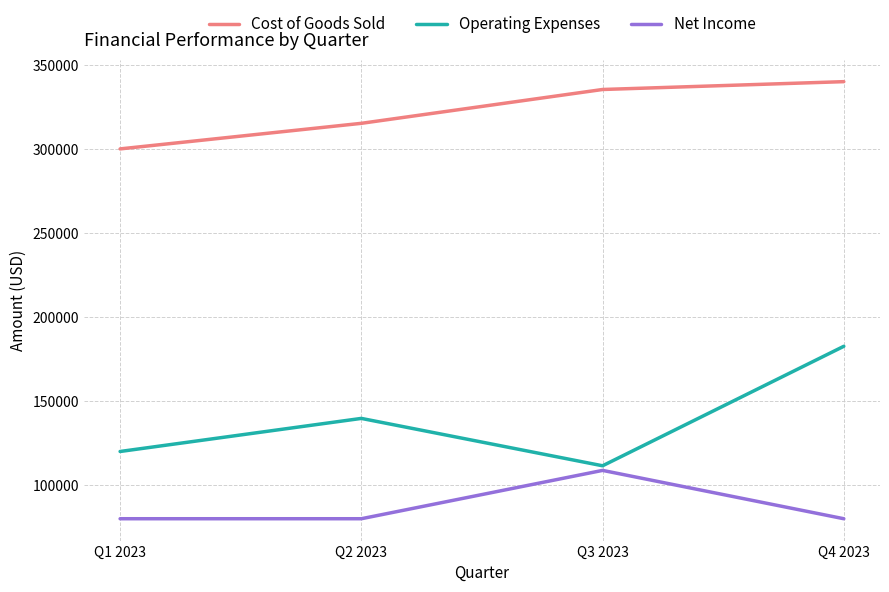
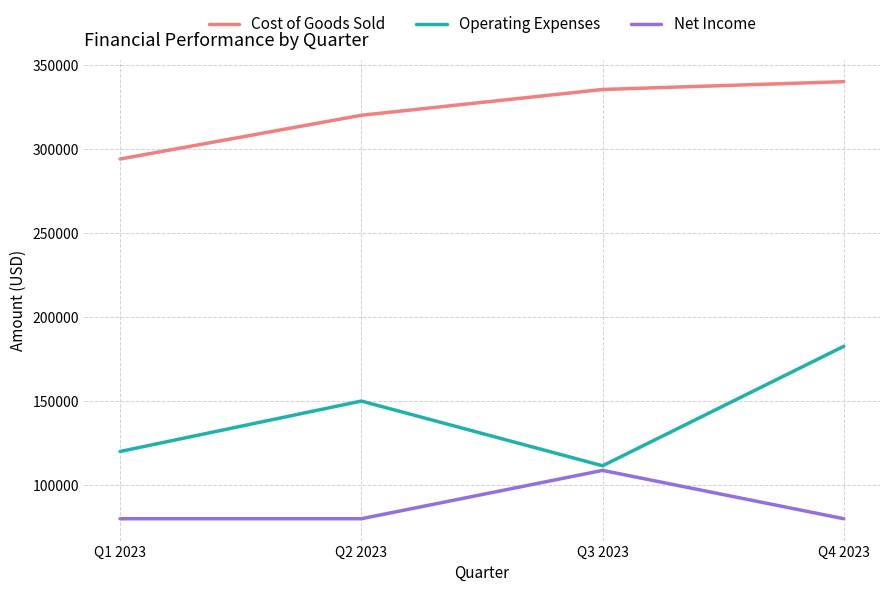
Cost of Goods Sold, Q1 2023: 300000 -> 294000
Cost of Goods Sold, Q2 2023: 315000 -> 320000
Operating Expenses, Q2 2023: 140000 -> 150000
